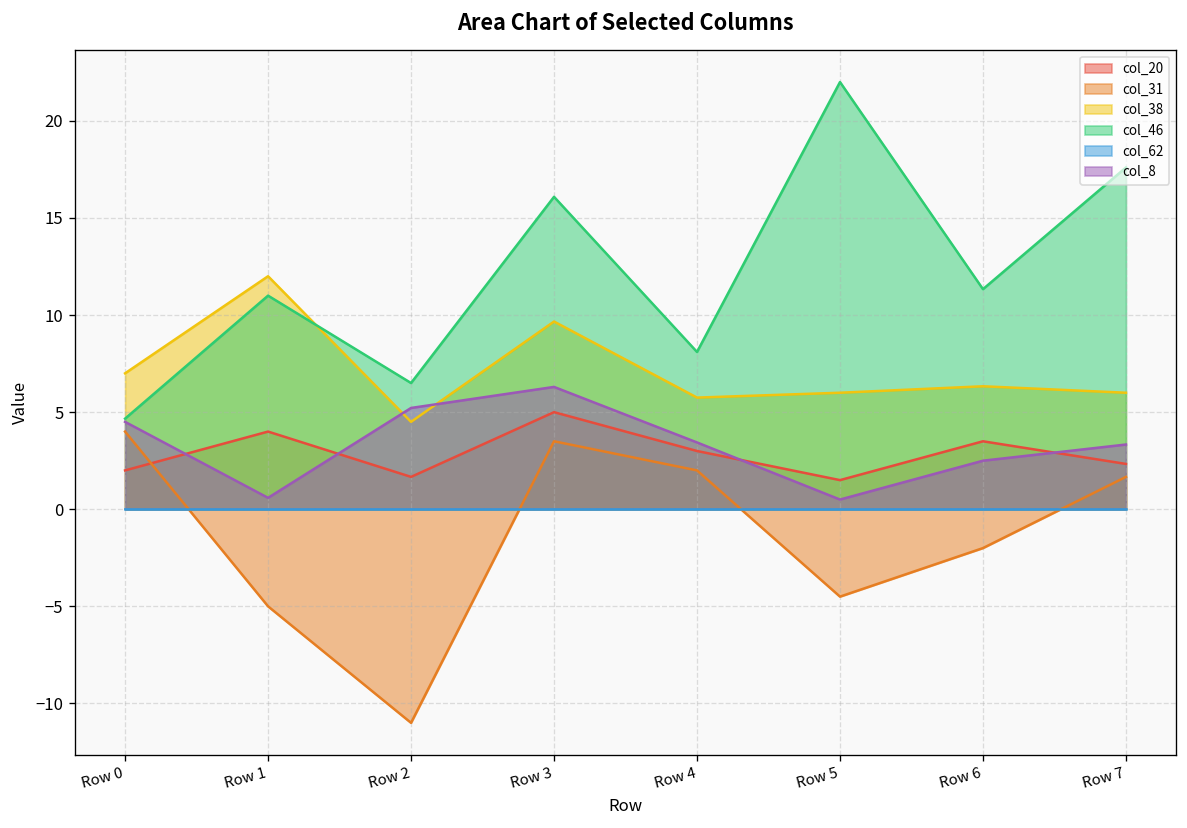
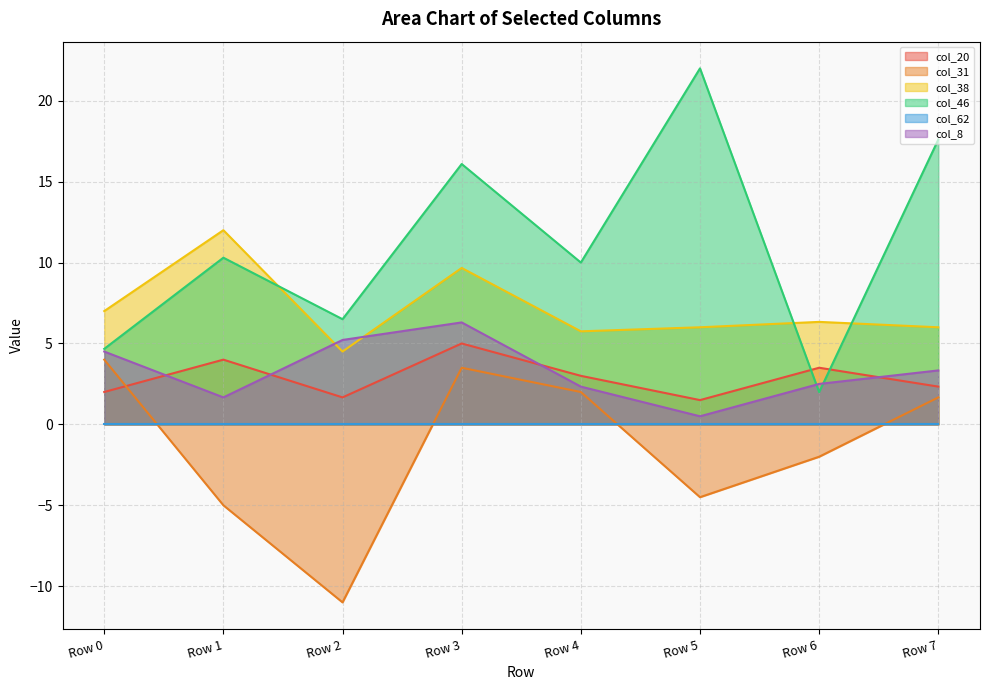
col_46, Row 1: 11.0 -> 10.3
col_8, Row 1: 0.6 -> 1.7
col_46, Row 4: 8.1 -> 10.0
col_8, Row 4: 3.4 -> 2.3
col_46, Row 6: 11.3 -> 2.0
